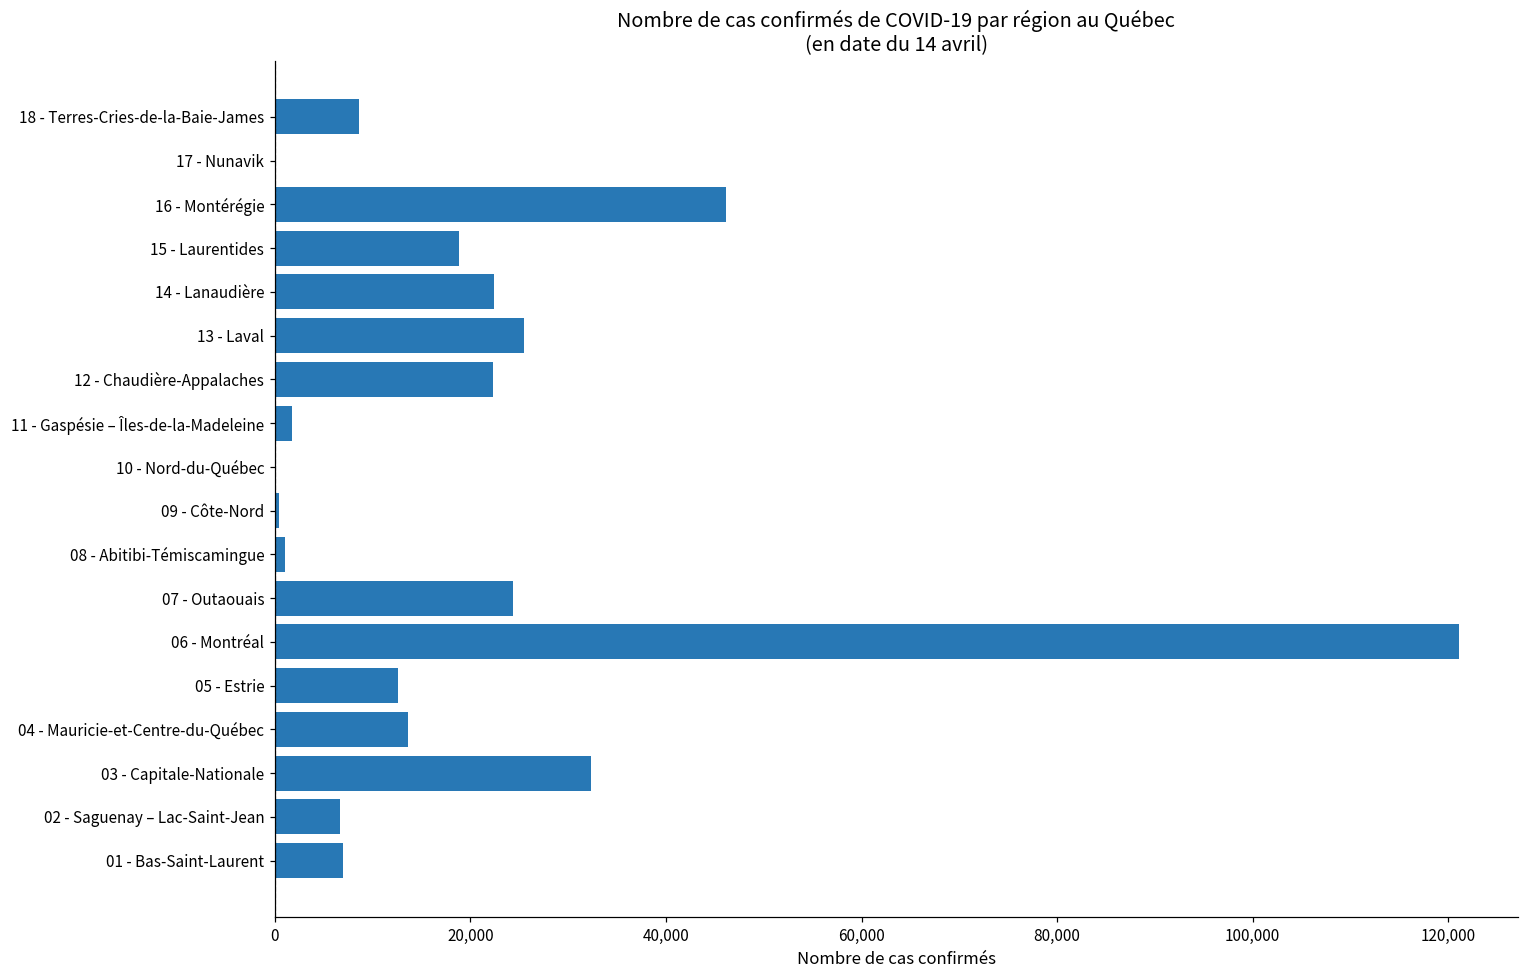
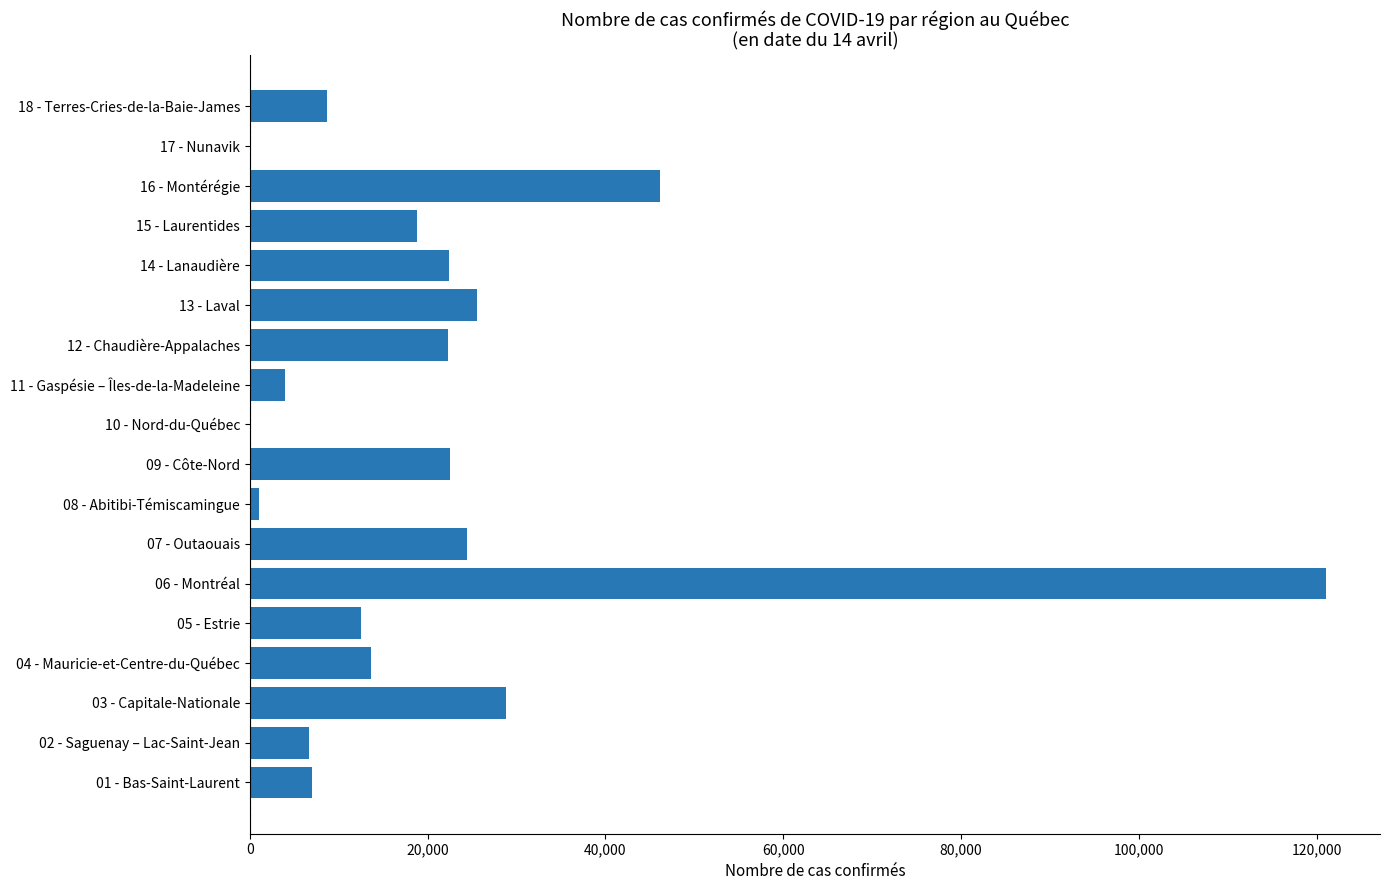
11 - Gaspésie – Îles-de-la-Madeleine: 2,000 -> 4,000
09 - Côte-Nord: 0 -> 23,000
03 - Capitale-Nationale: 32,000 -> 29,000
